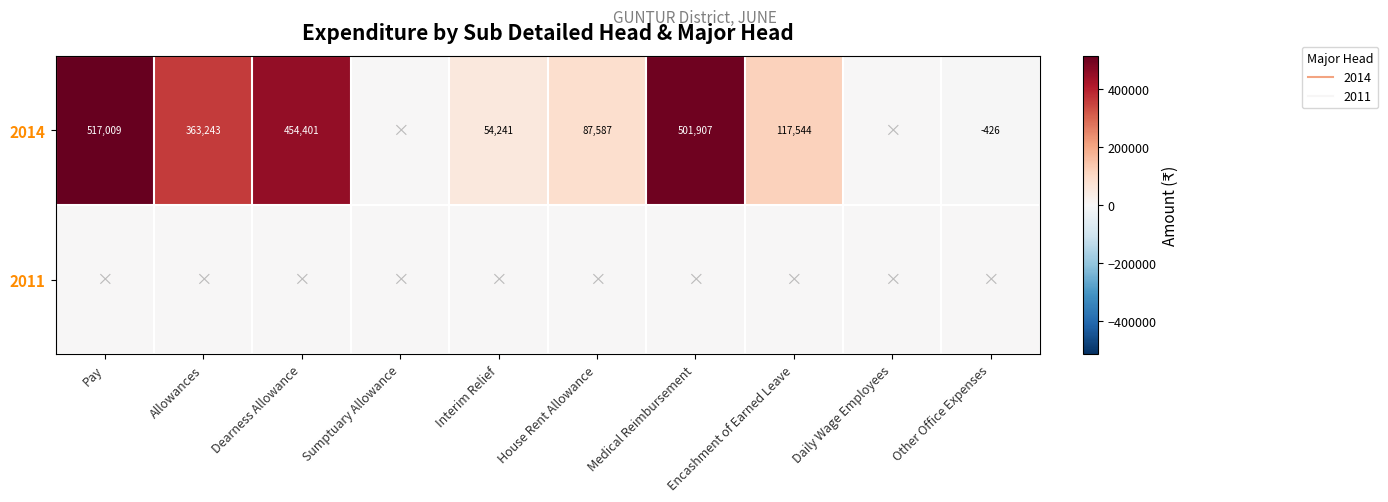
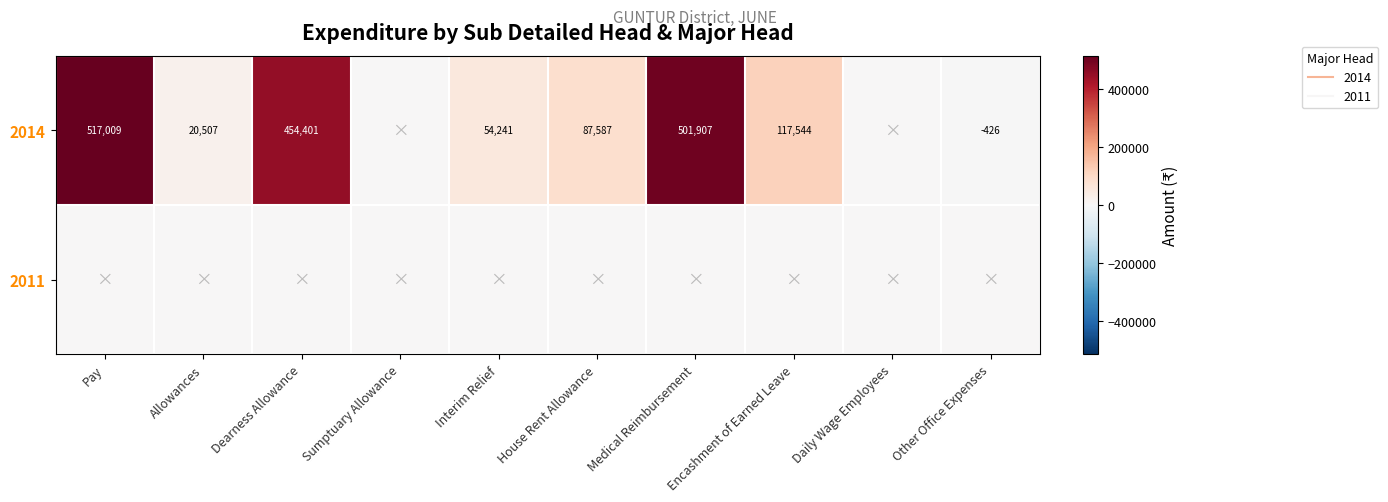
2014, Allowances: 363,243 -> 20,507
